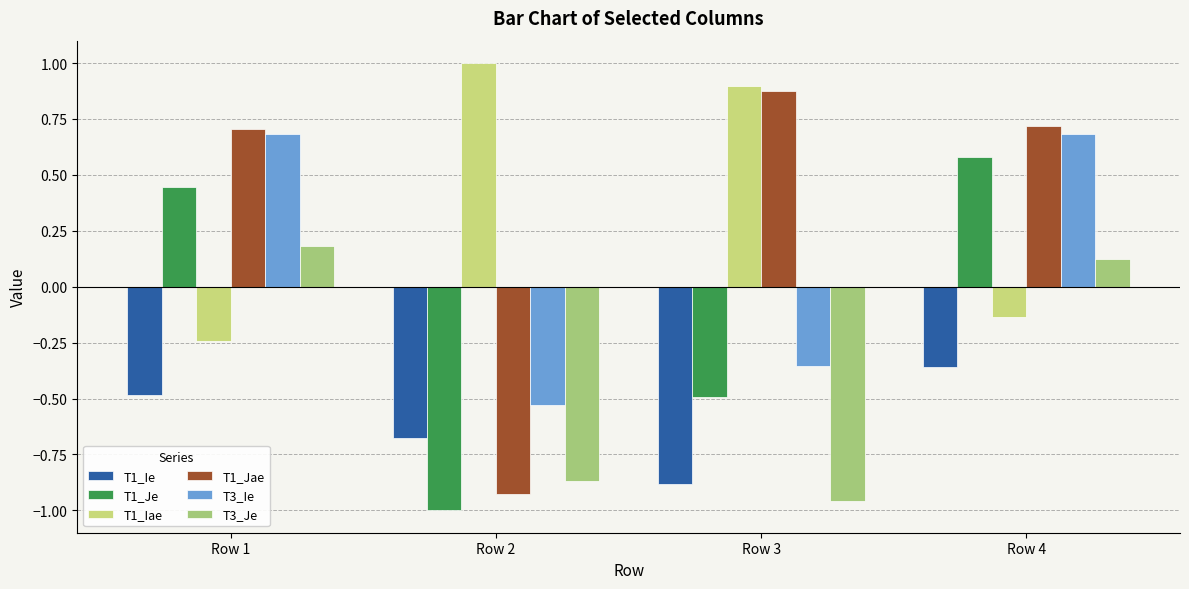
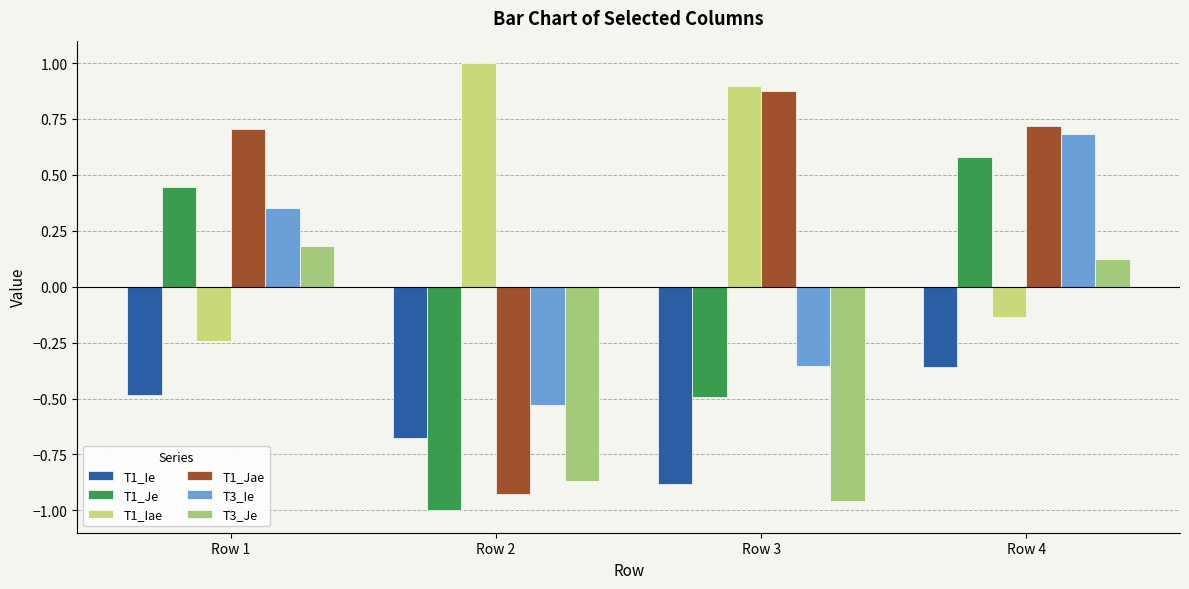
T3_Ie, Row 1: 0.68 -> 0.35
